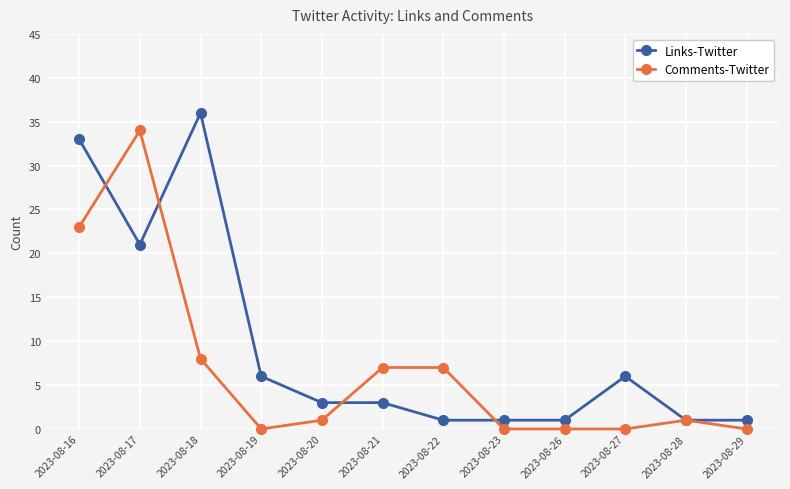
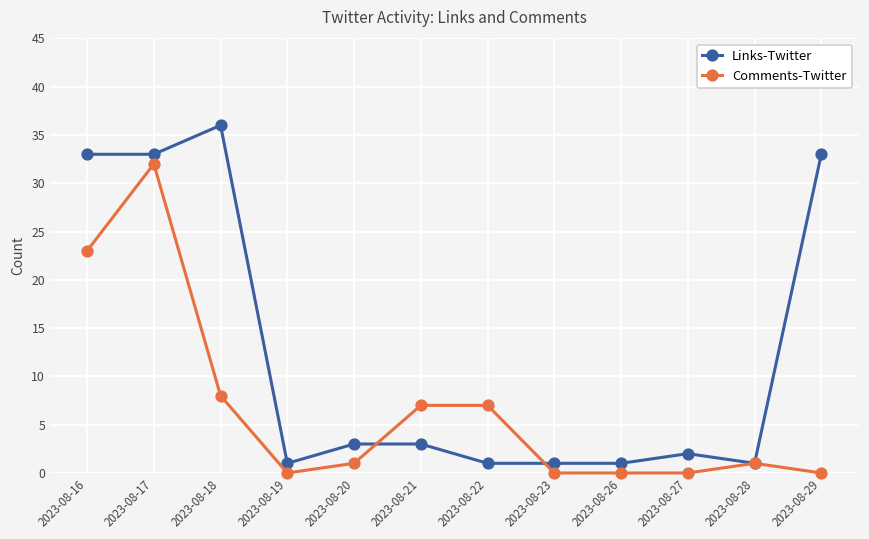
Links-Twitter, 2023-08-17: 21 -> 33
Comments-Twitter, 2023-08-17: 34 -> 32
Links-Twitter, 2023-08-19: 6 -> 1
Links-Twitter, 2023-08-27: 6 -> 2
Links-Twitter, 2023-08-29: 1 -> 33
